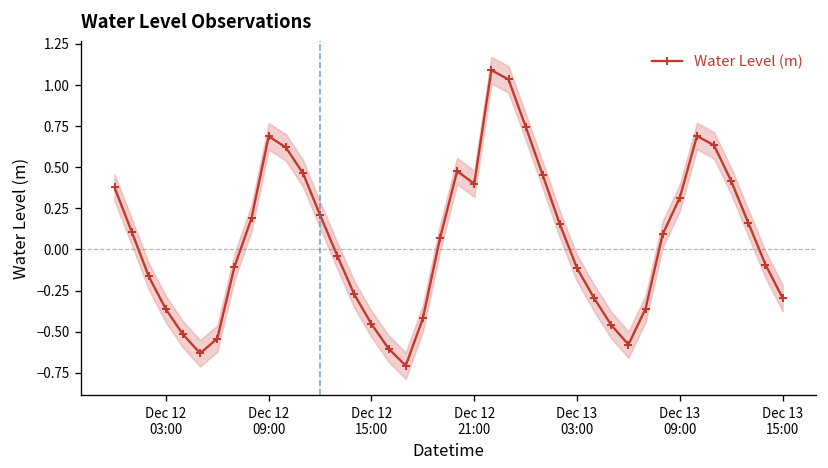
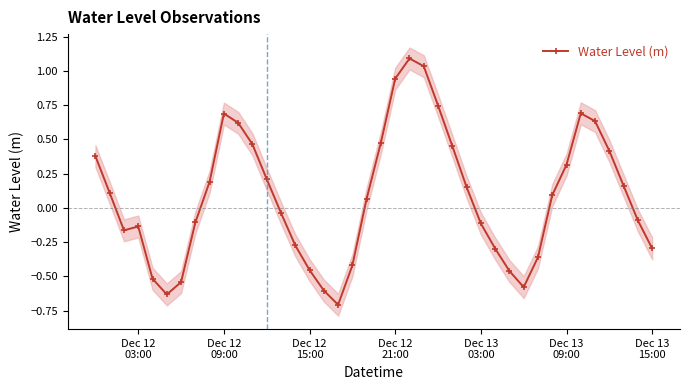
Water Level (m), Dec 12 03:00: -0.36 -> -0.14
Water Level (m), Dec 12 21:00: 0.40 -> 0.94
